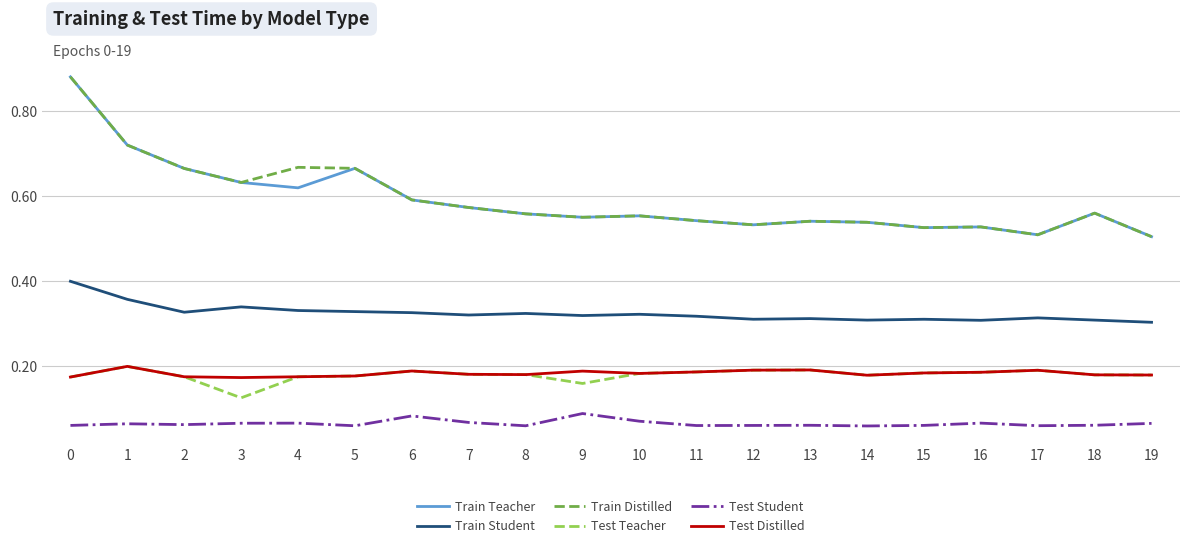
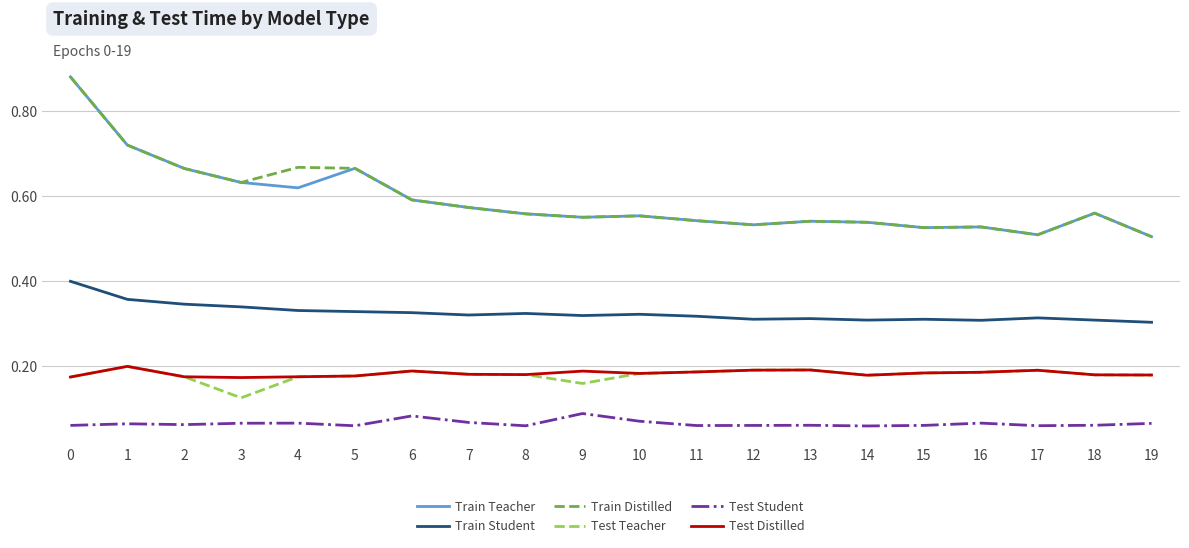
Train Student, 2: 0.33 -> 0.34
